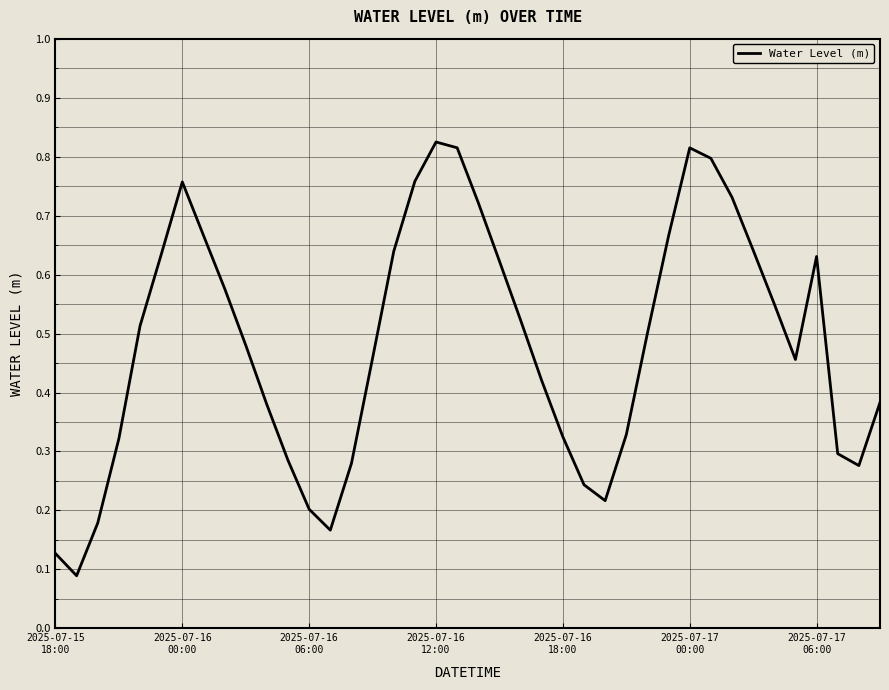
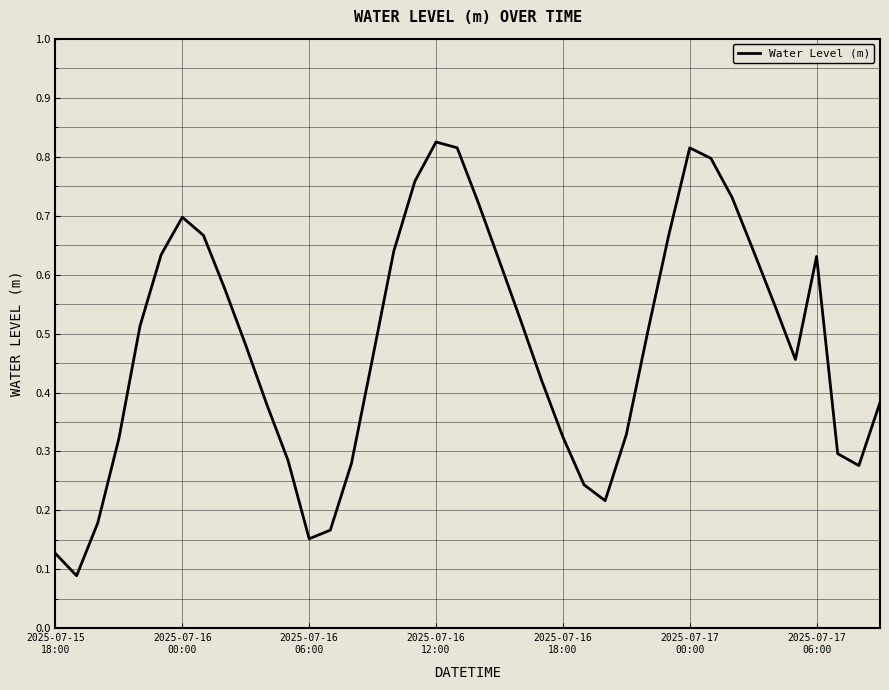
2025-07-16 00:00: 0.76 -> 0.70
2025-07-16 06:00: 0.20 -> 0.15
